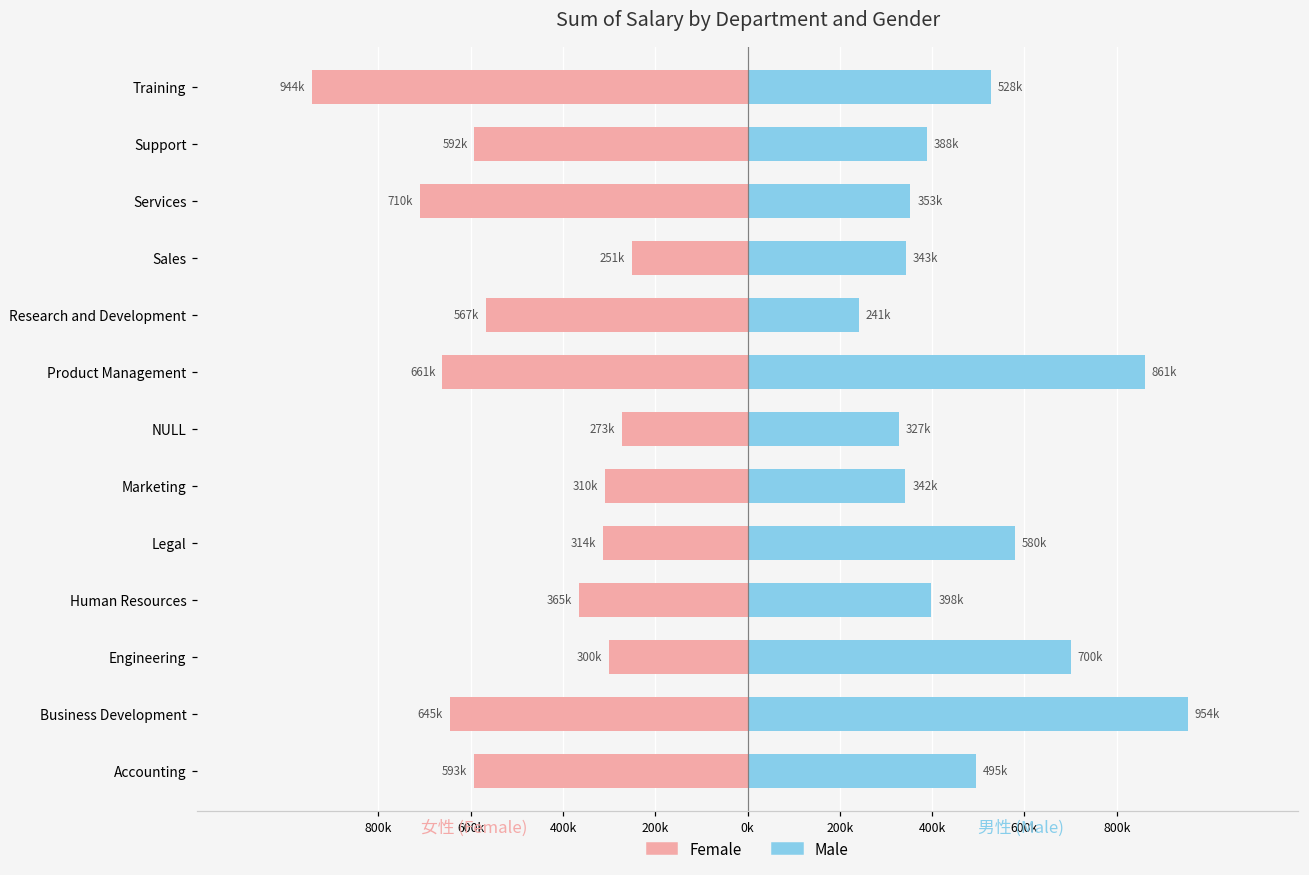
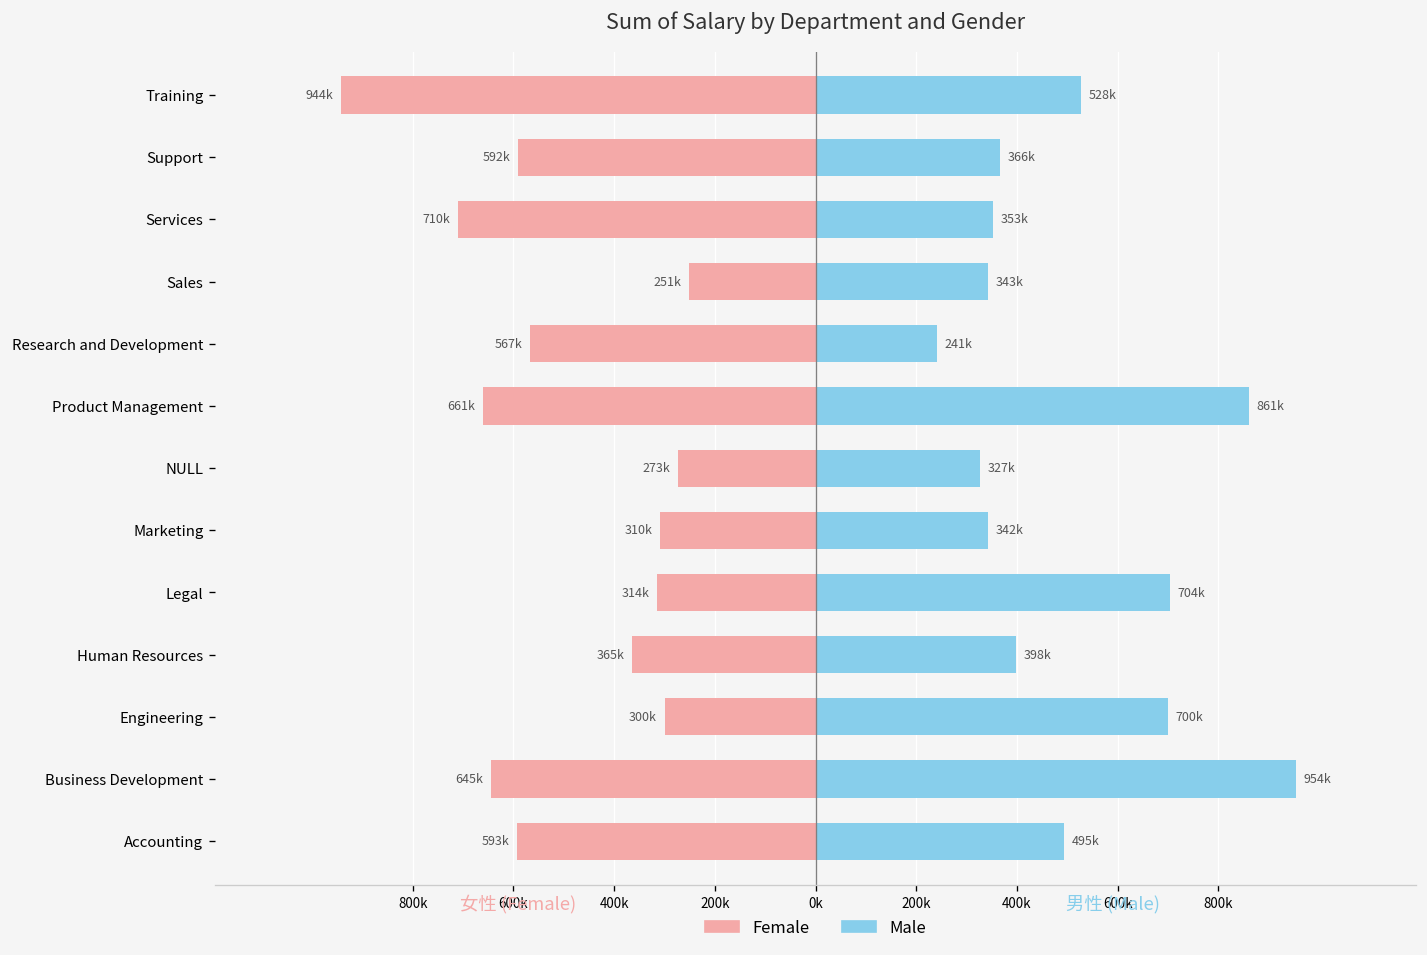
Male, Support: 388k -> 366k
Male, Legal: 580k -> 704k
